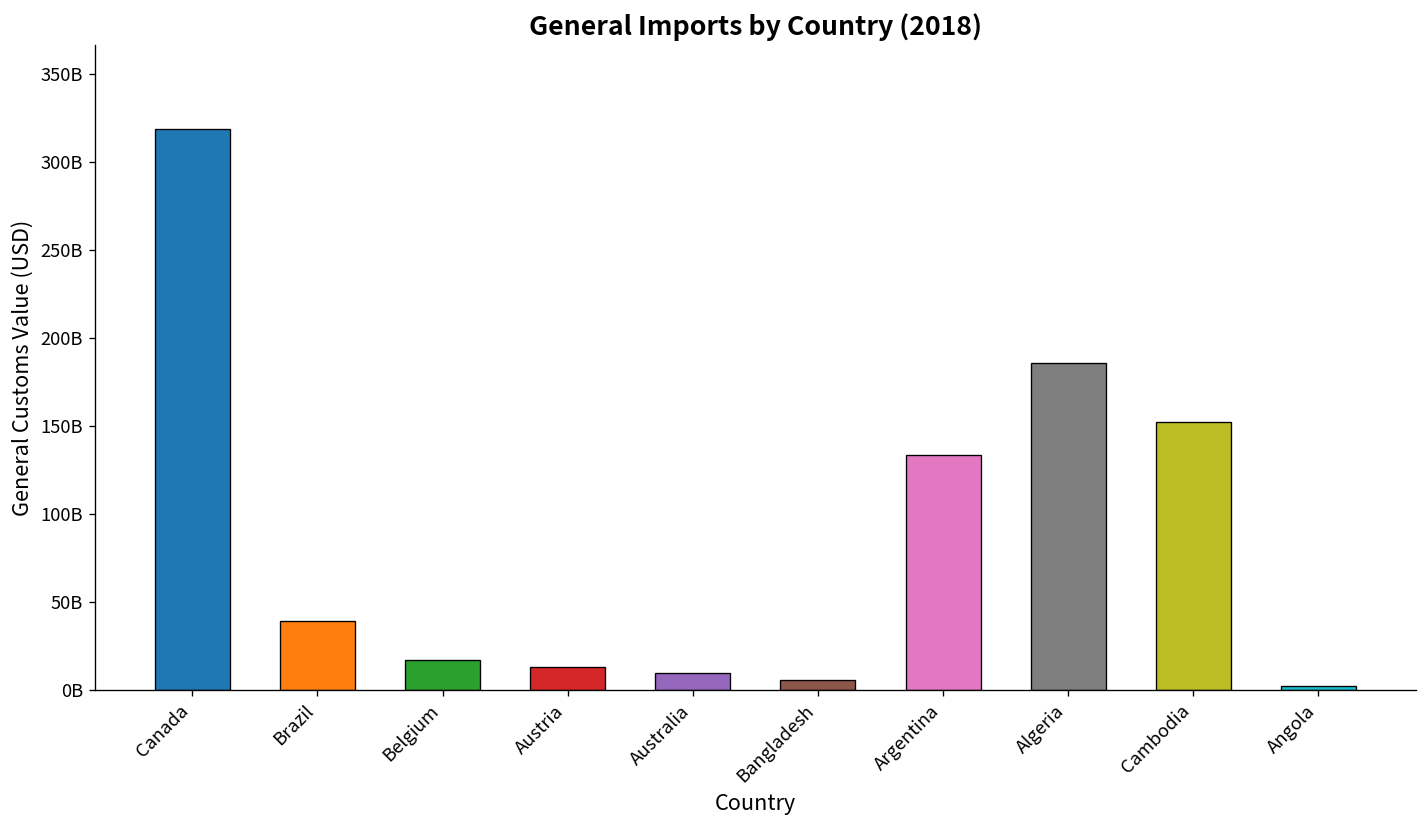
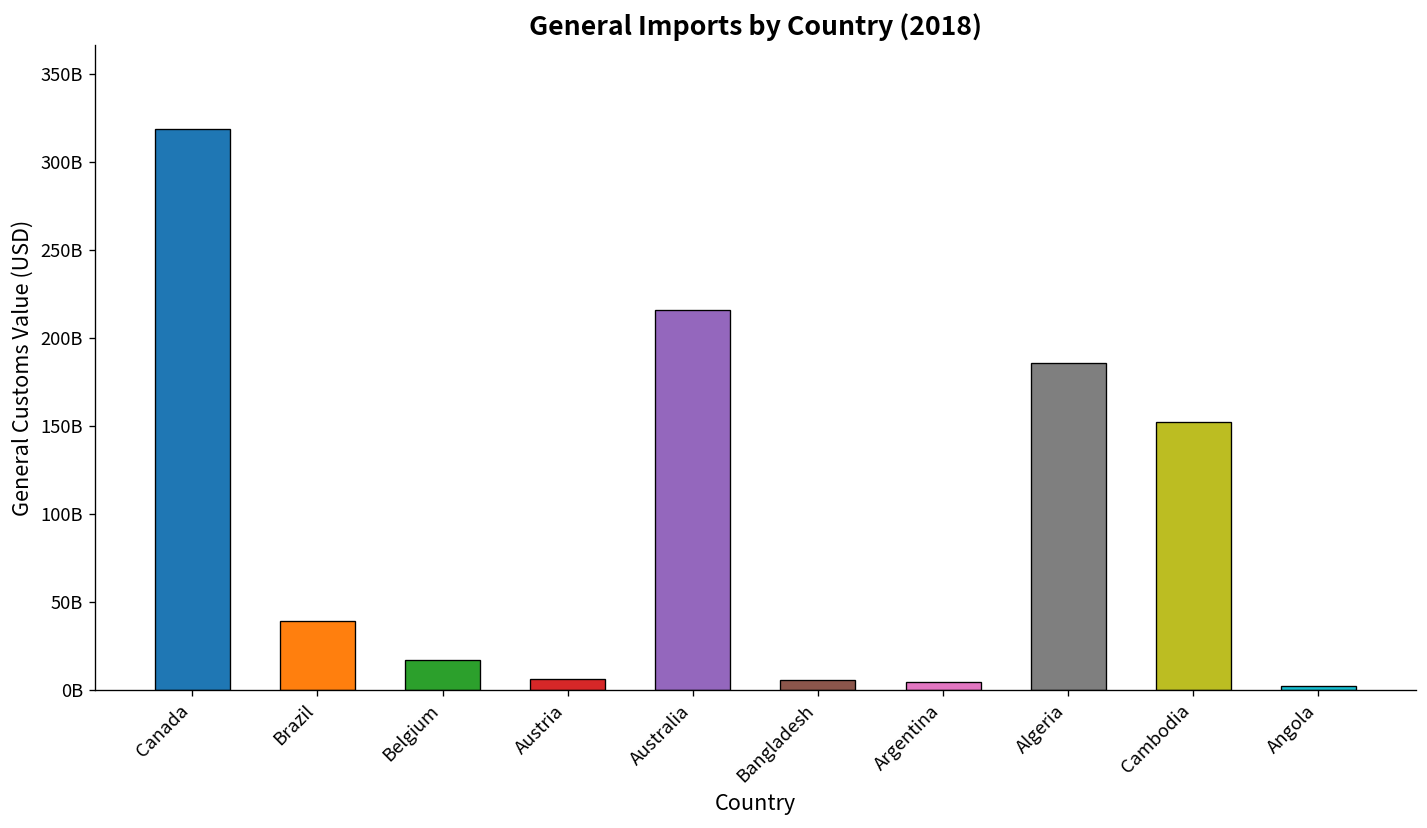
Austria: 13000000000 -> 6000000000
Australia: 10000000000 -> 216000000000
Argentina: 134000000000 -> 5000000000
